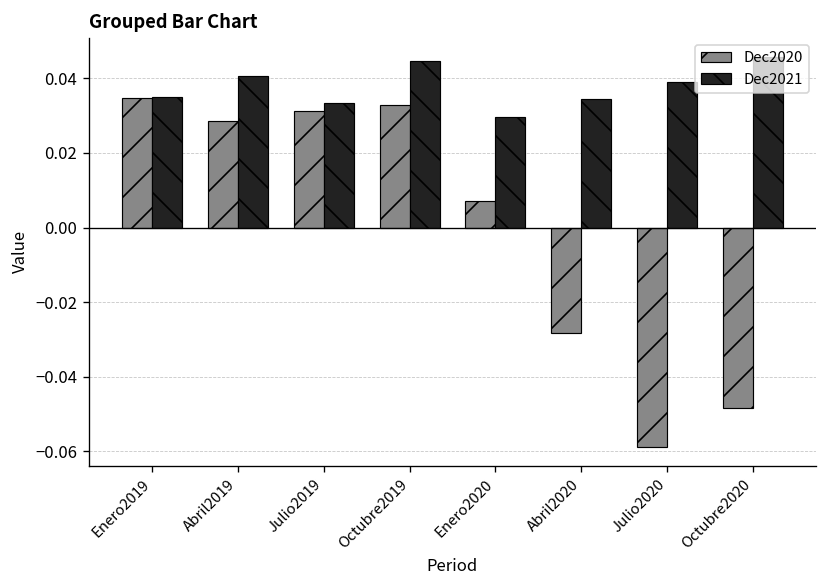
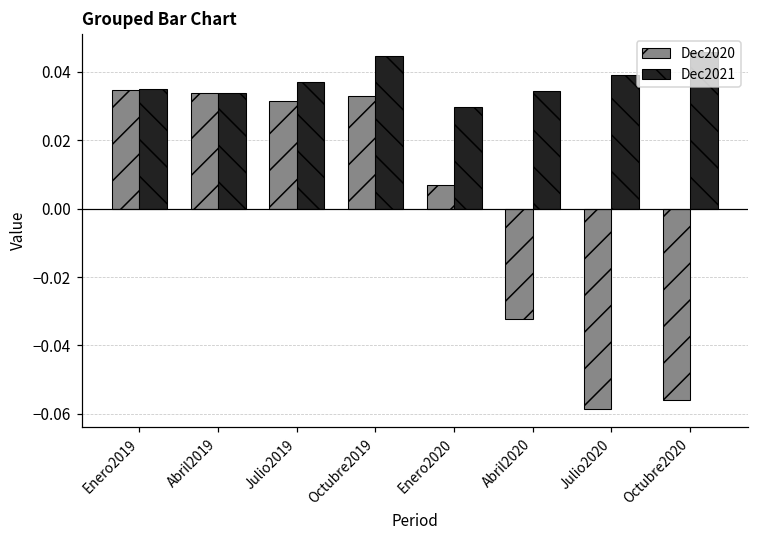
Dec2020, Abril2019: 0.029 -> 0.034
Dec2021, Abril2019: 0.040 -> 0.034
Dec2021, Julio2019: 0.033 -> 0.037
Dec2020, Abril2020: -0.028 -> -0.032
Dec2020, Octubre2020: -0.048 -> -0.056
